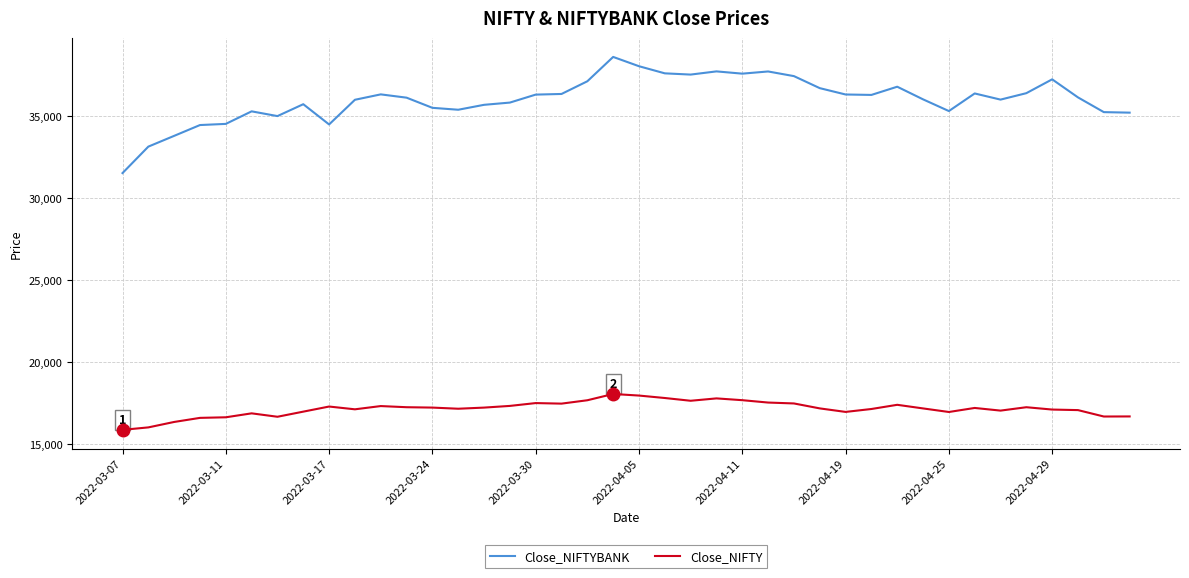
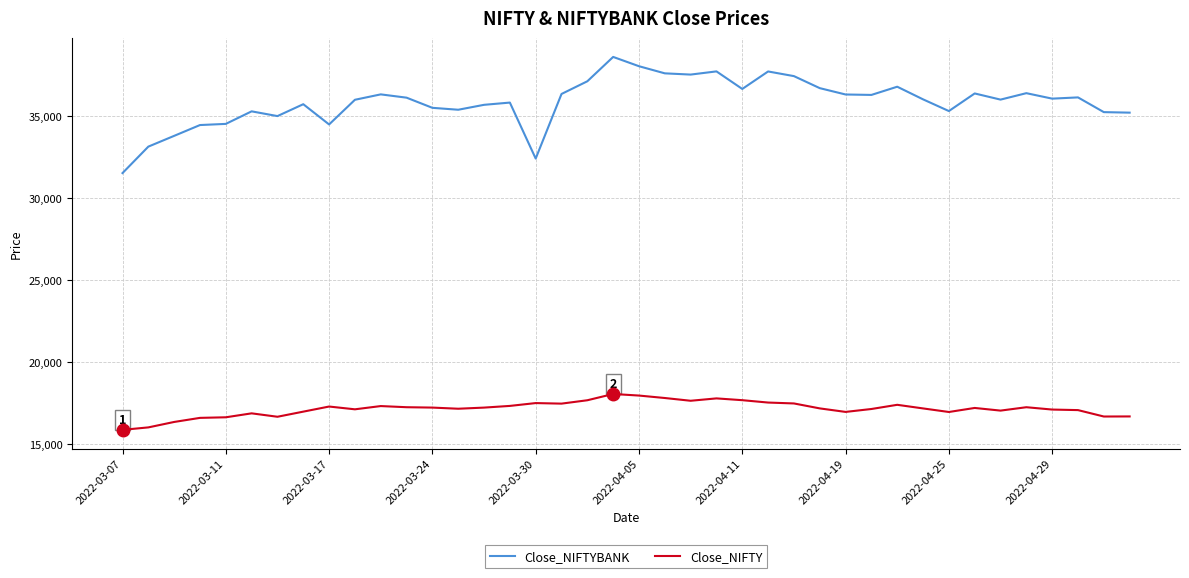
Close_NIFTYBANK, 2022-03-30: 36,300 -> 32,400
Close_NIFTYBANK, 2022-04-11: 37,600 -> 36,700
Close_NIFTYBANK, 2022-04-29: 37,300 -> 36,100
